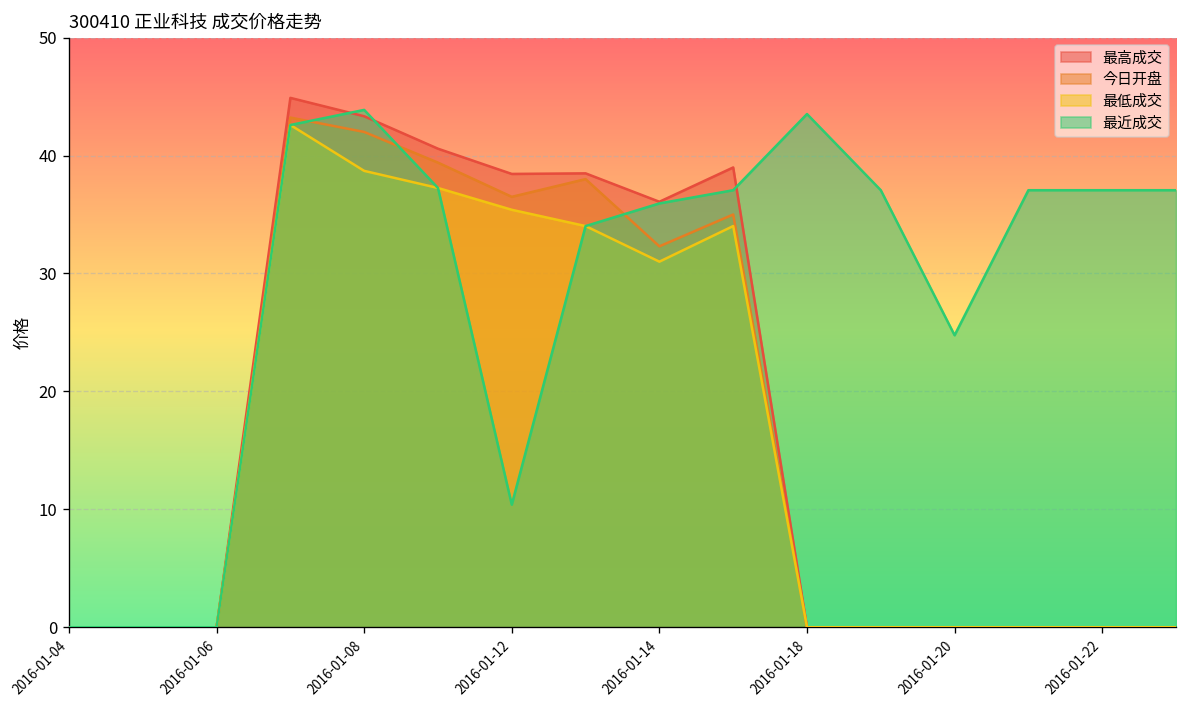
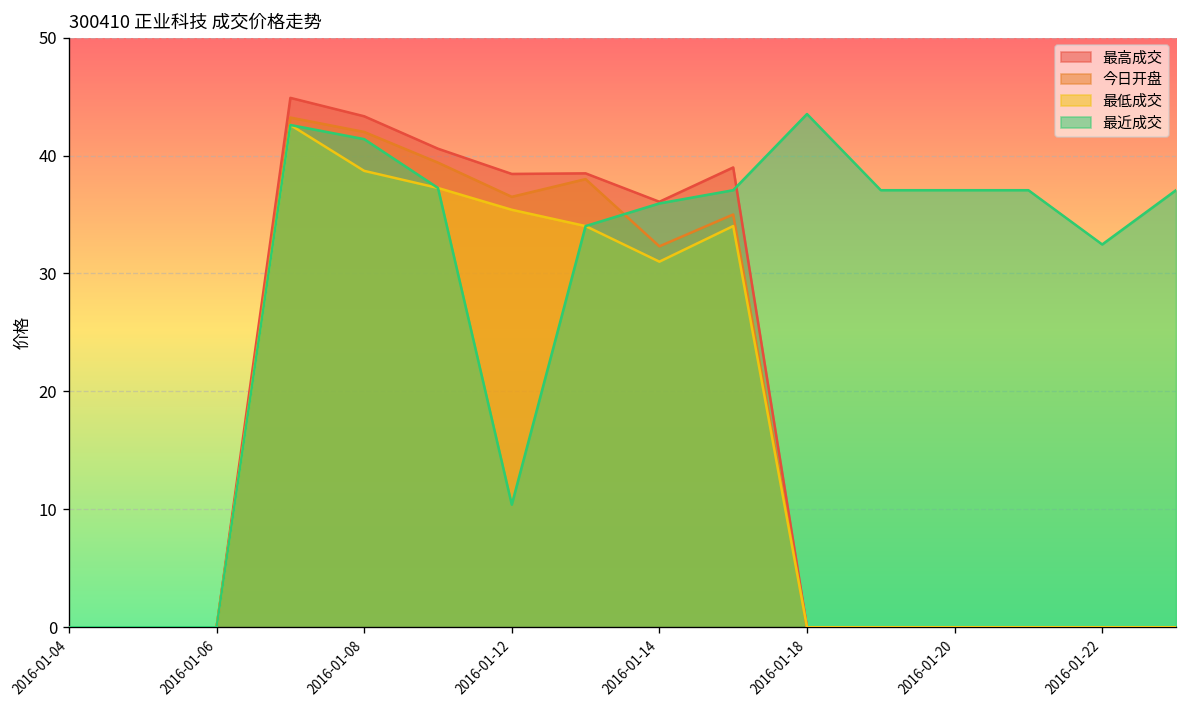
最近成交, 2016-01-08: 44 -> 41
最近成交, 2016-01-20: 25 -> 37
最近成交, 2016-01-22: 37 -> 32
